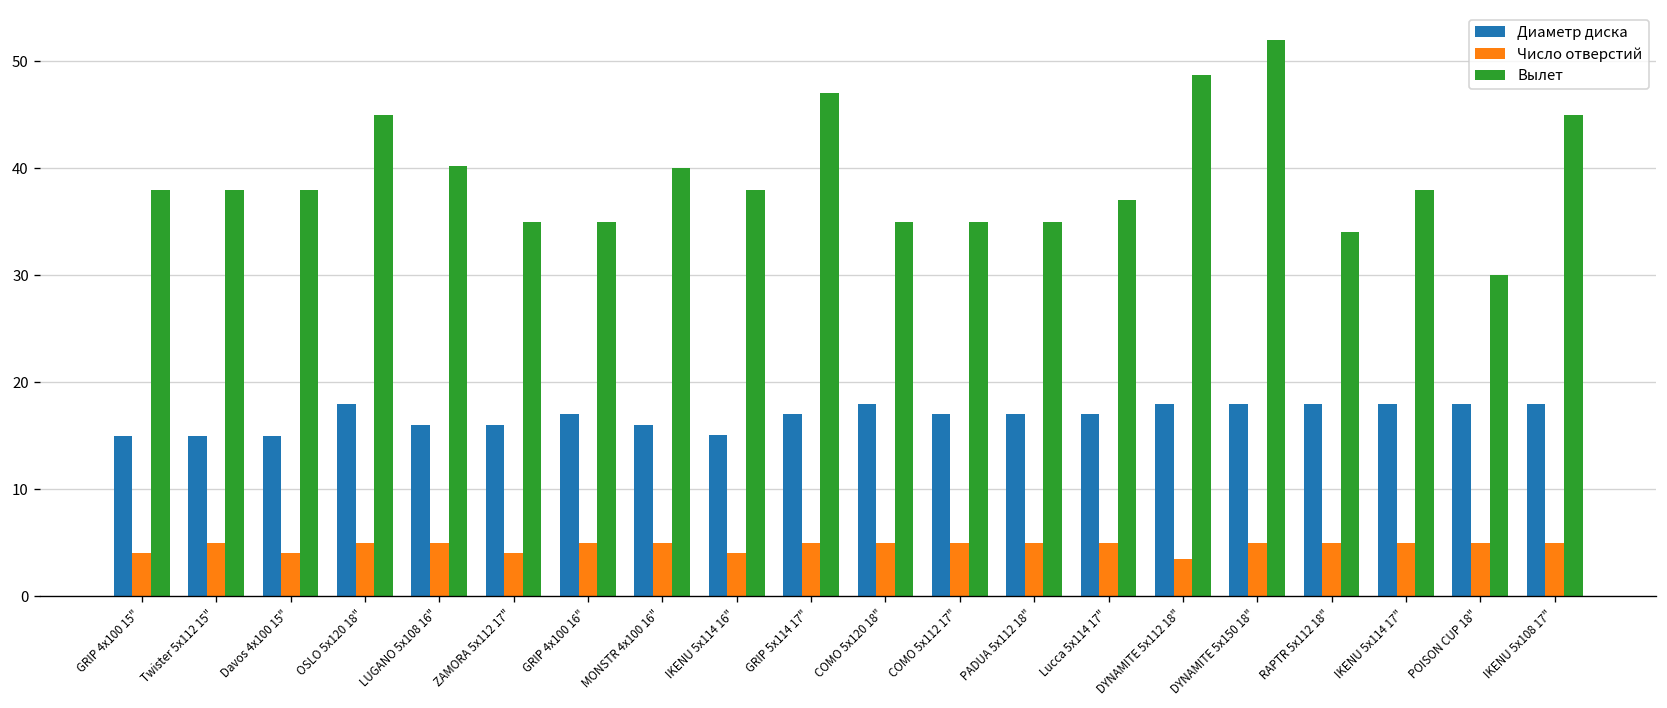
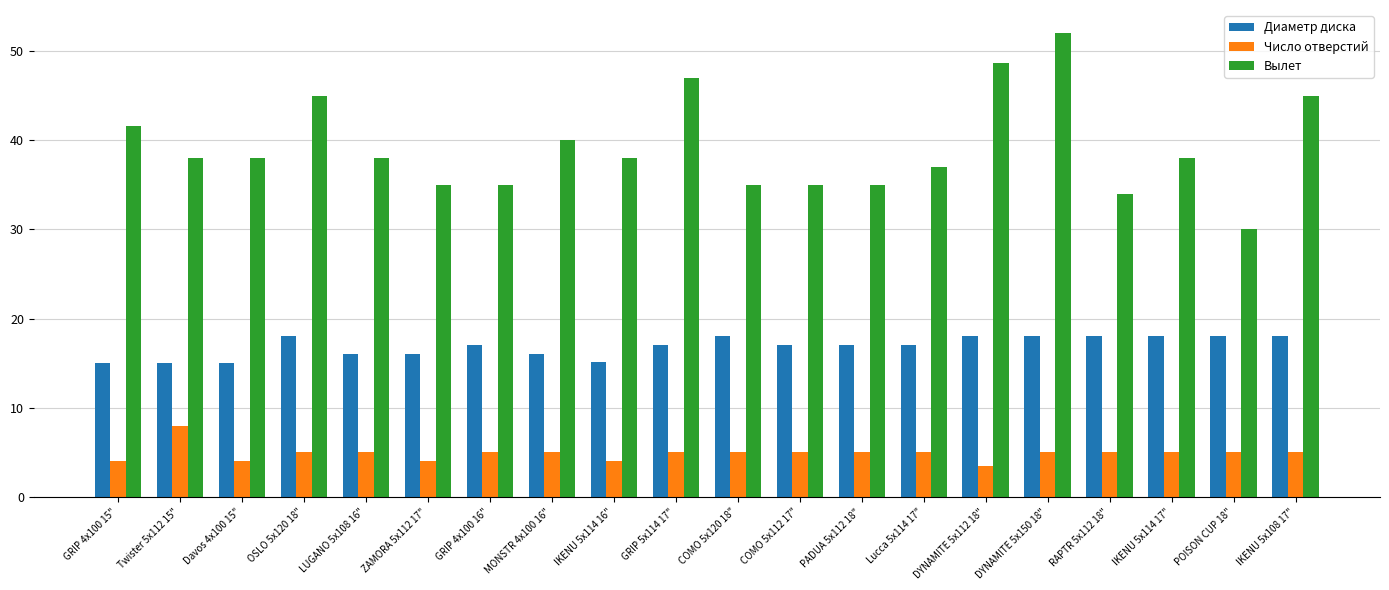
Вылет, GRIP 4x100 15": 38 -> 42
Число отверстий, Twister 5x112 15": 5 -> 8
Вылет, LUGANO 5x108 16": 40 -> 38
